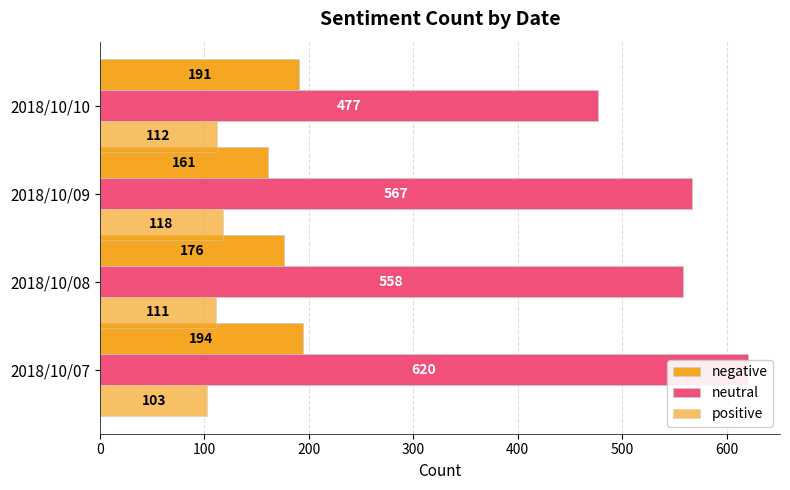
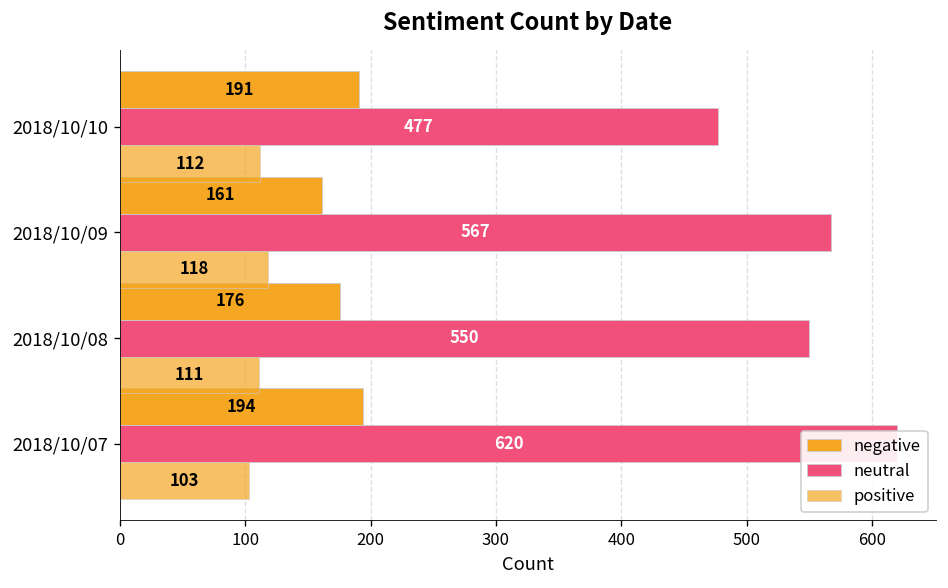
neutral, 2018/10/08: 558 -> 550
